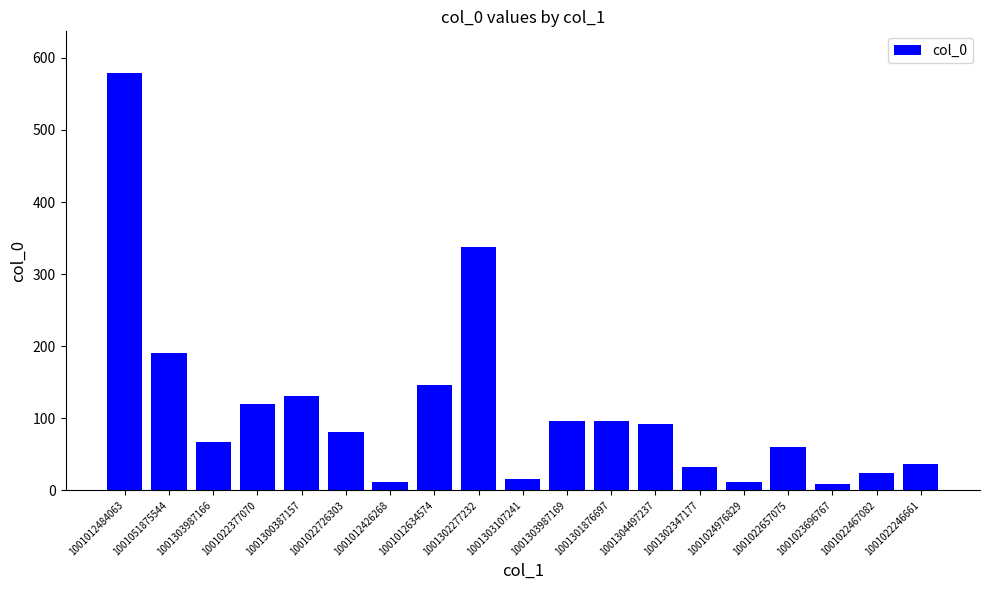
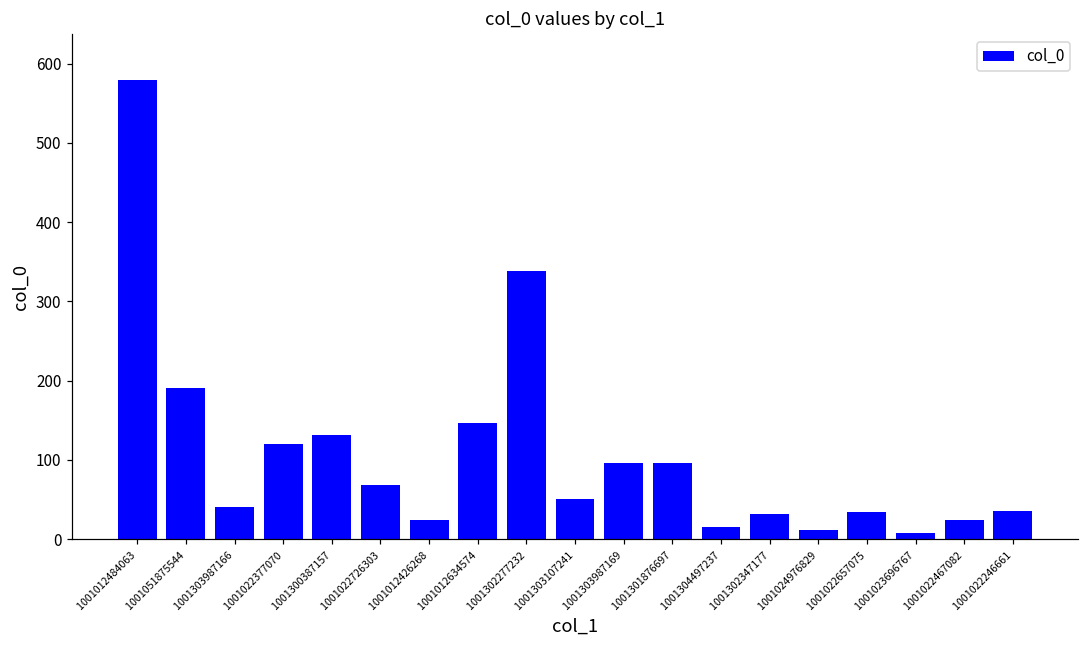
1001303987166: 70 -> 40
1001022726303: 80 -> 70
1001012426268: 10 -> 20
1001303107241: 20 -> 50
1001304497237: 90 -> 20
1001022657075: 60 -> 30
